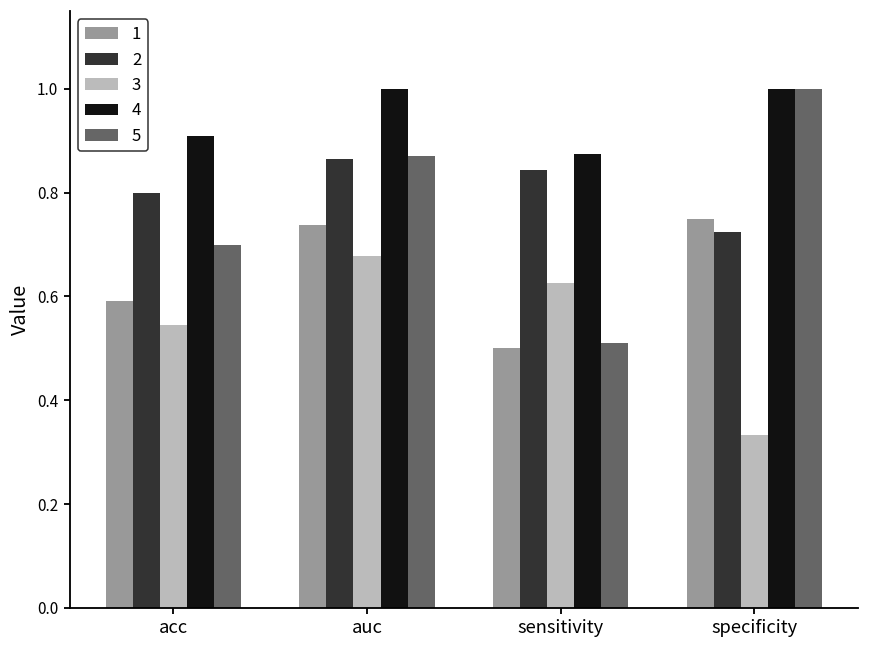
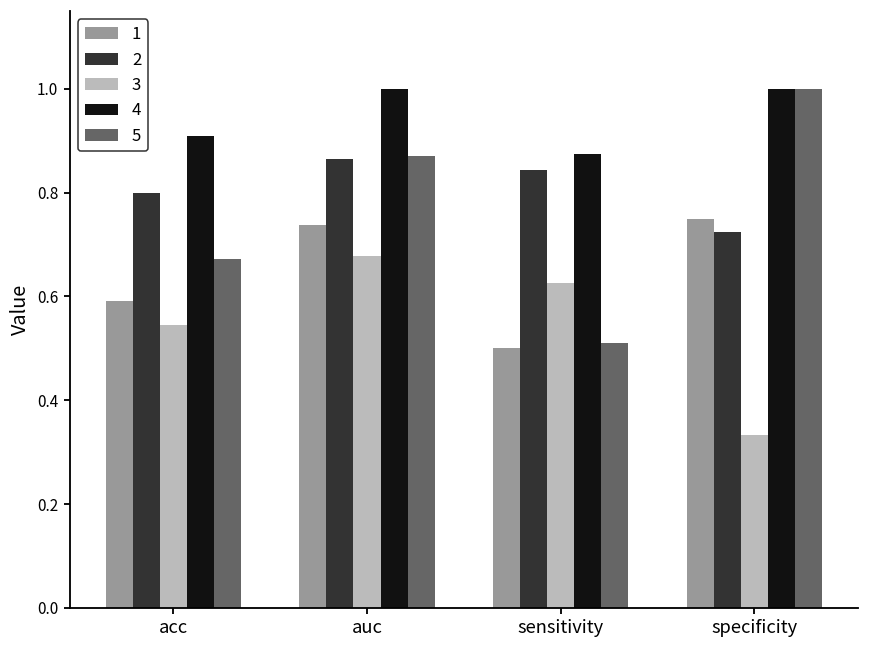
5, acc: 0.70 -> 0.67
